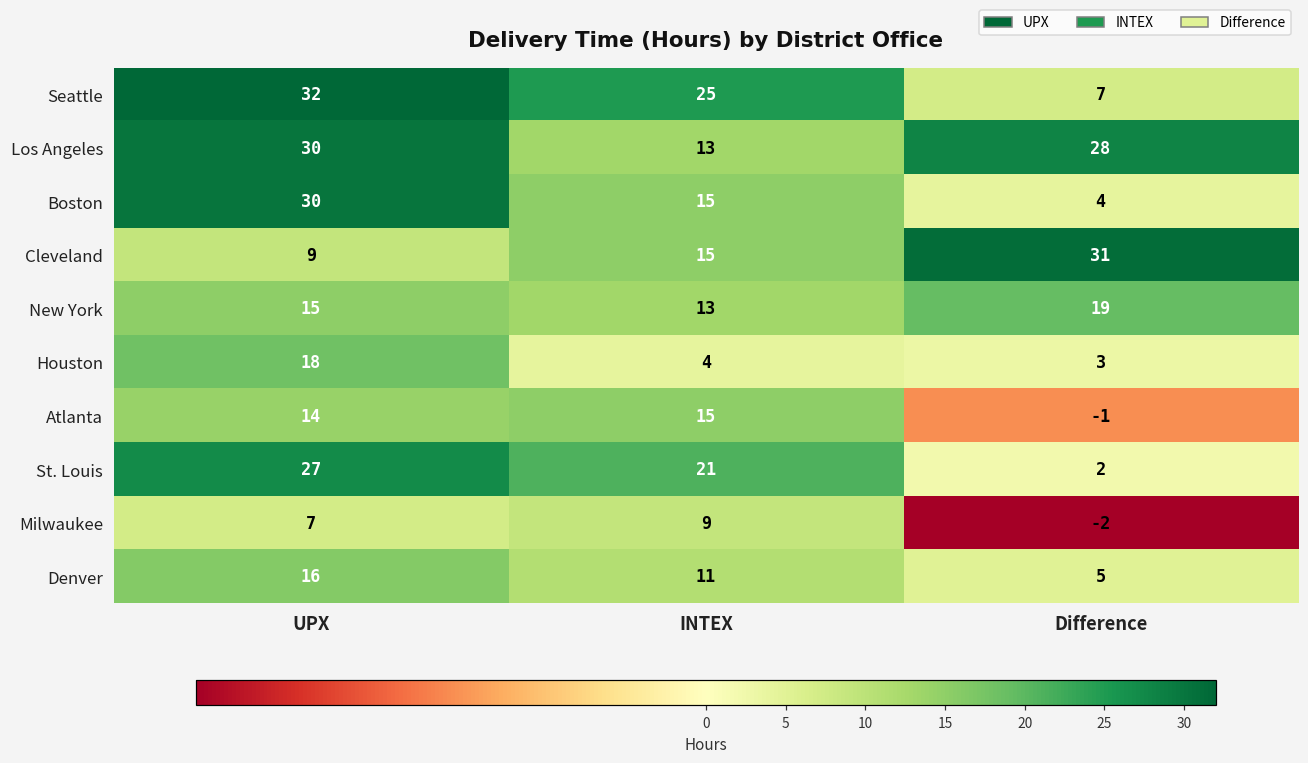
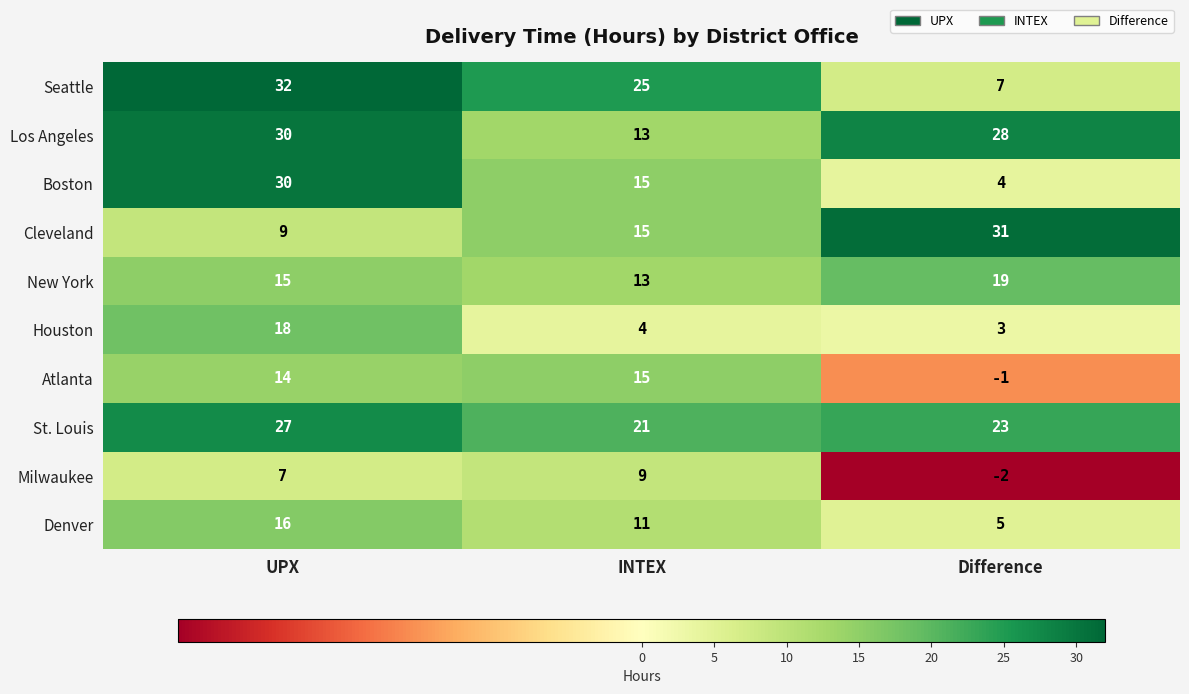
St. Louis, Difference: 2 -> 23
